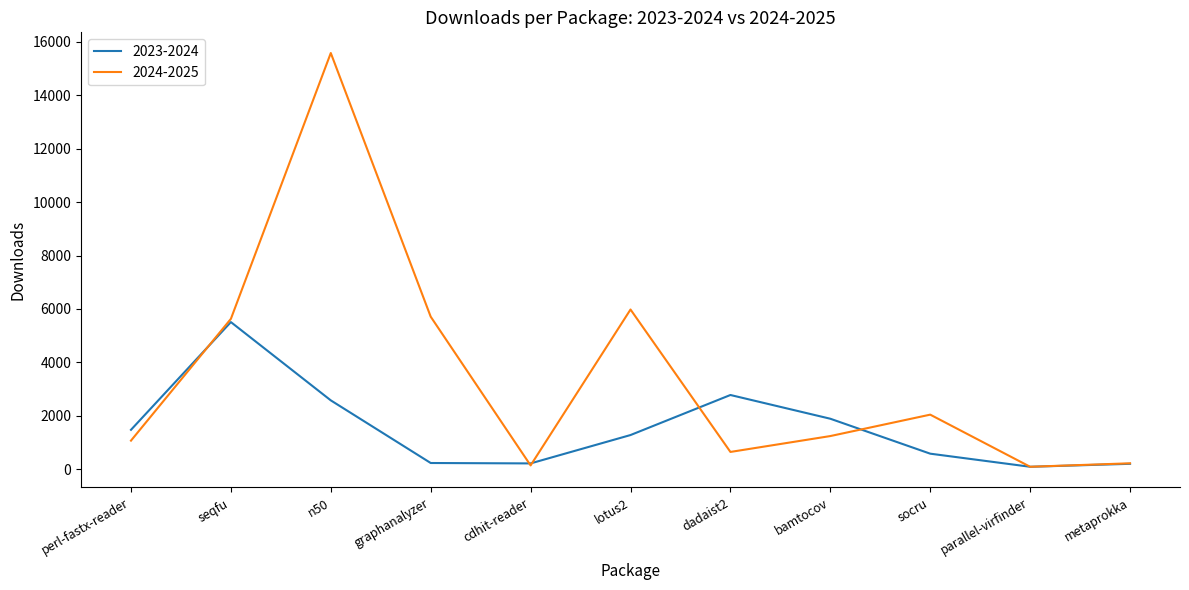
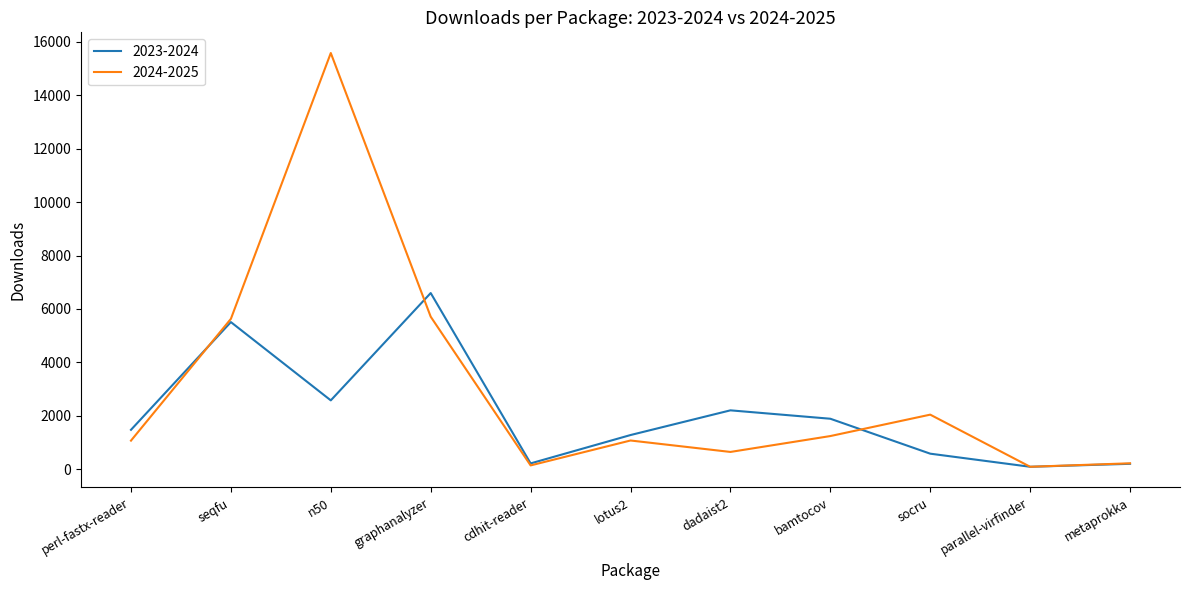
2023-2024, graphanalyzer: 200 -> 6600
2024-2025, lotus2: 6000 -> 1100
2023-2024, dadaist2: 2800 -> 2200
